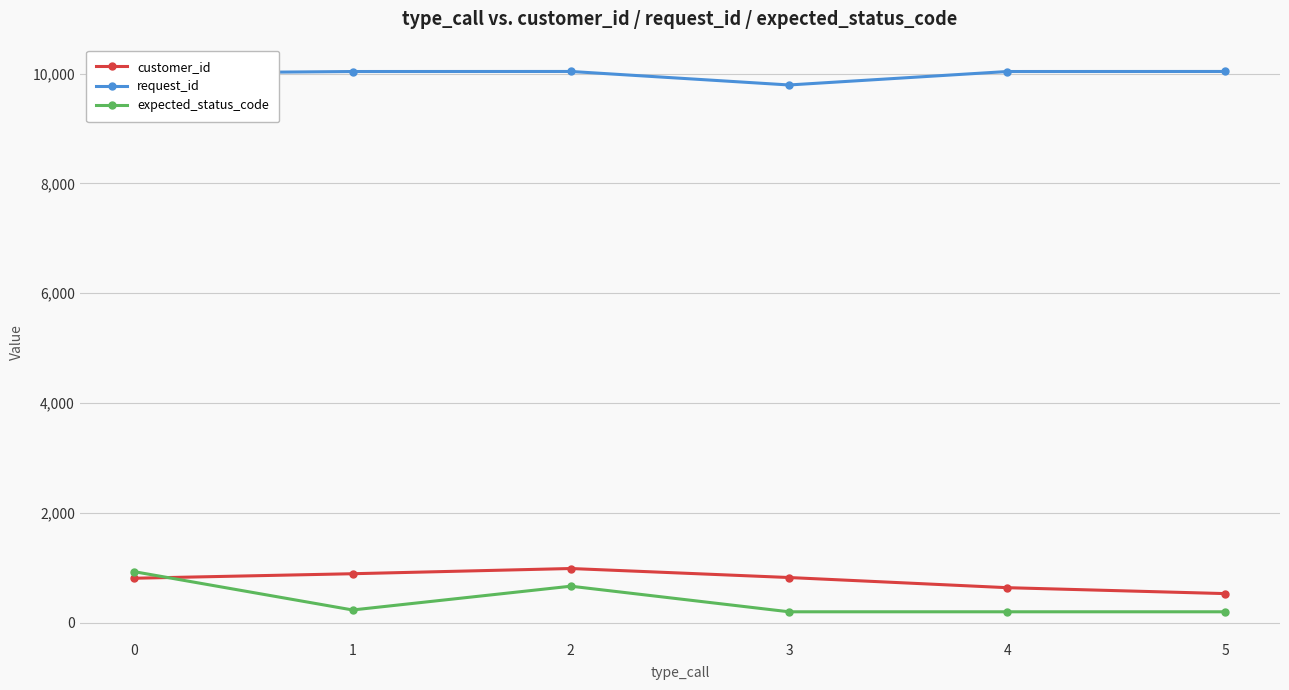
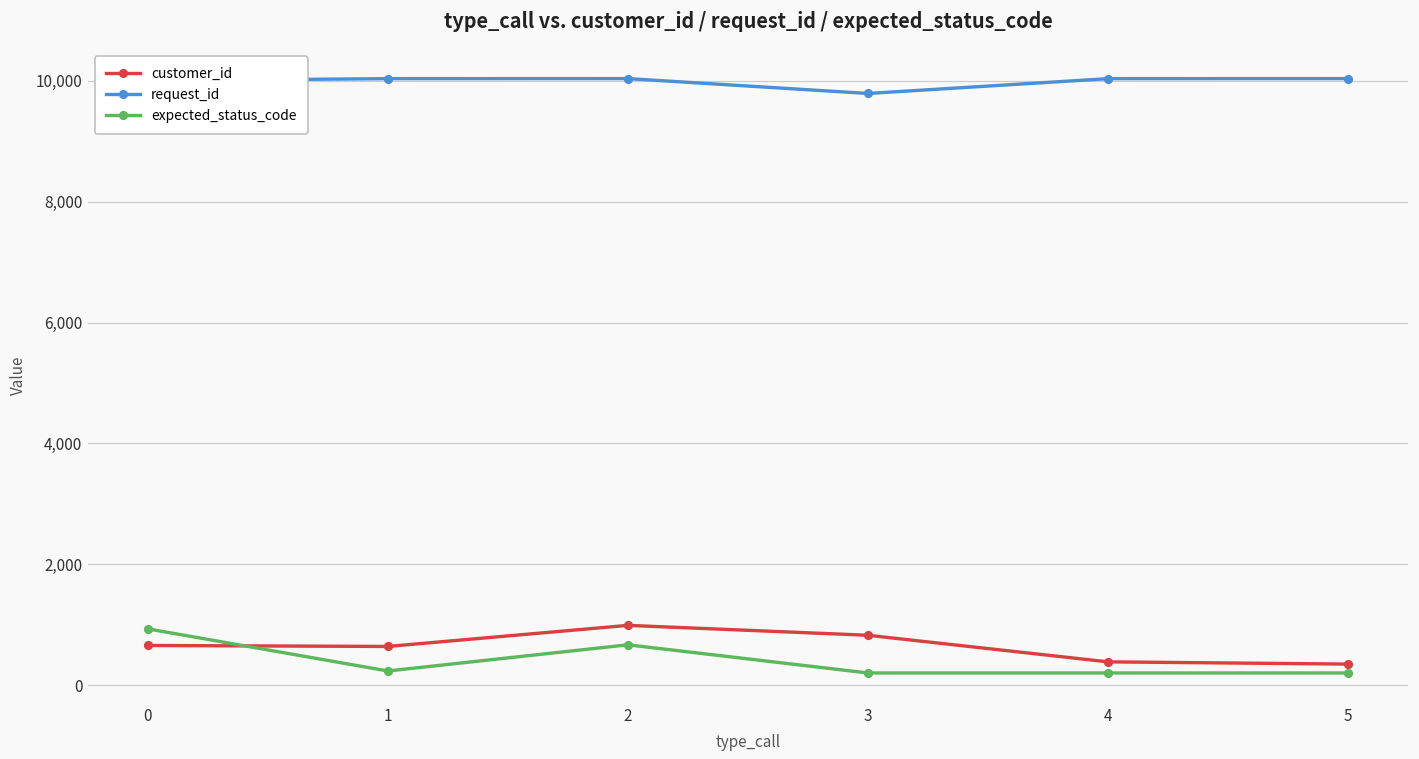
customer_id, 0: 800 -> 700
customer_id, 1: 900 -> 600
customer_id, 4: 600 -> 400
customer_id, 5: 500 -> 300
